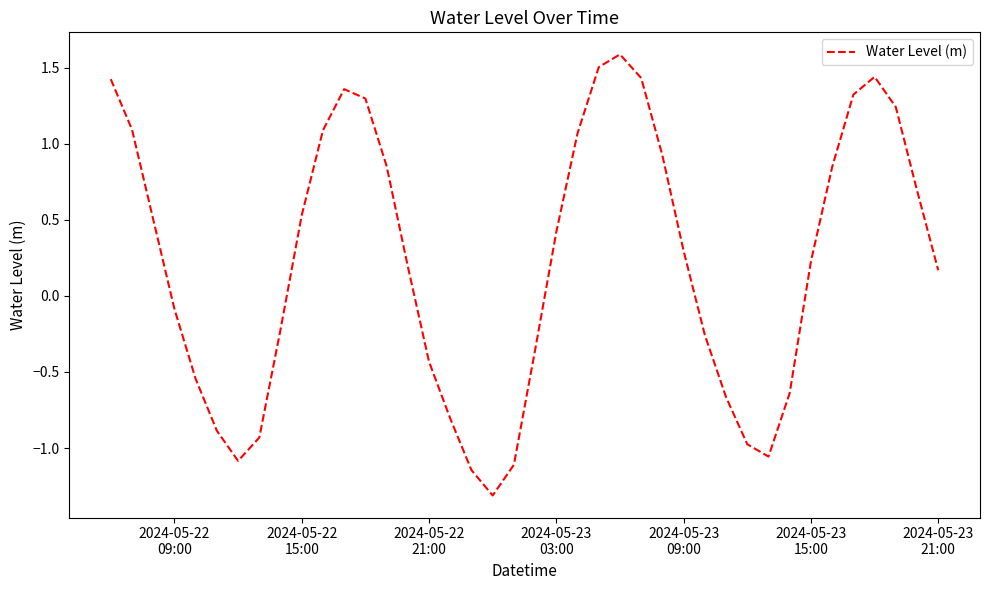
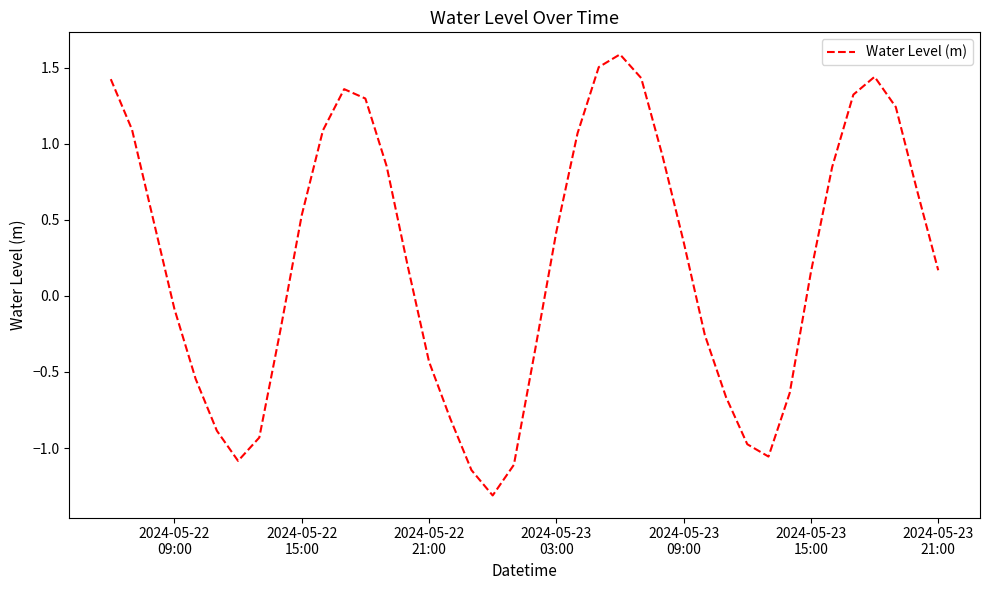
2024-05-23 09:00: 0.30 -> 0.36
2024-05-23 15:00: 0.23 -> 0.16
